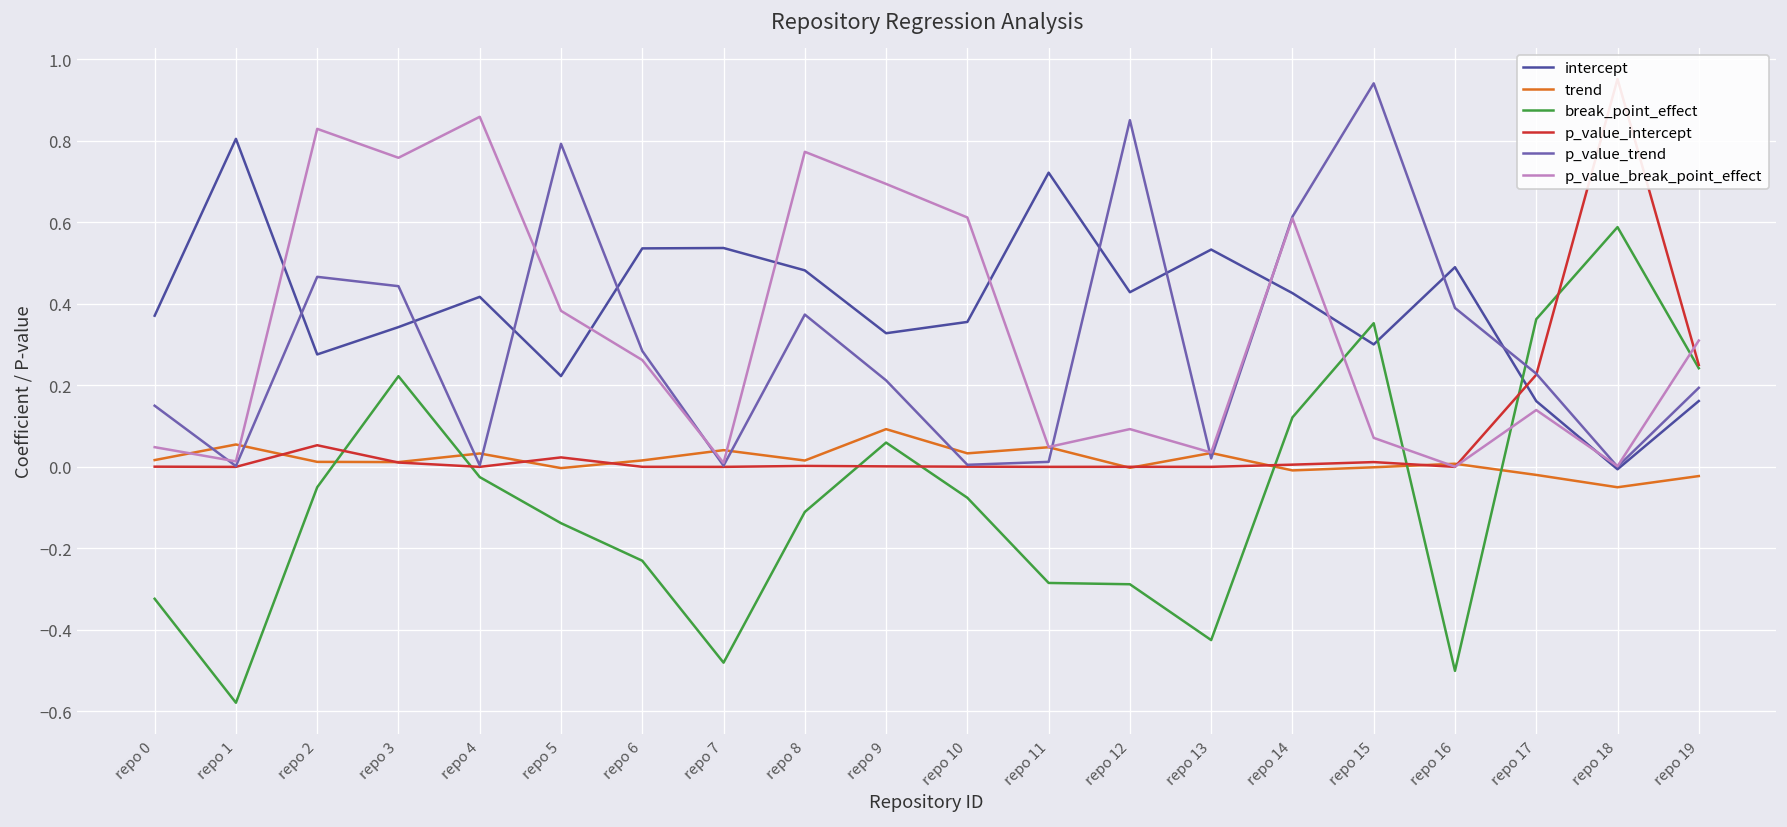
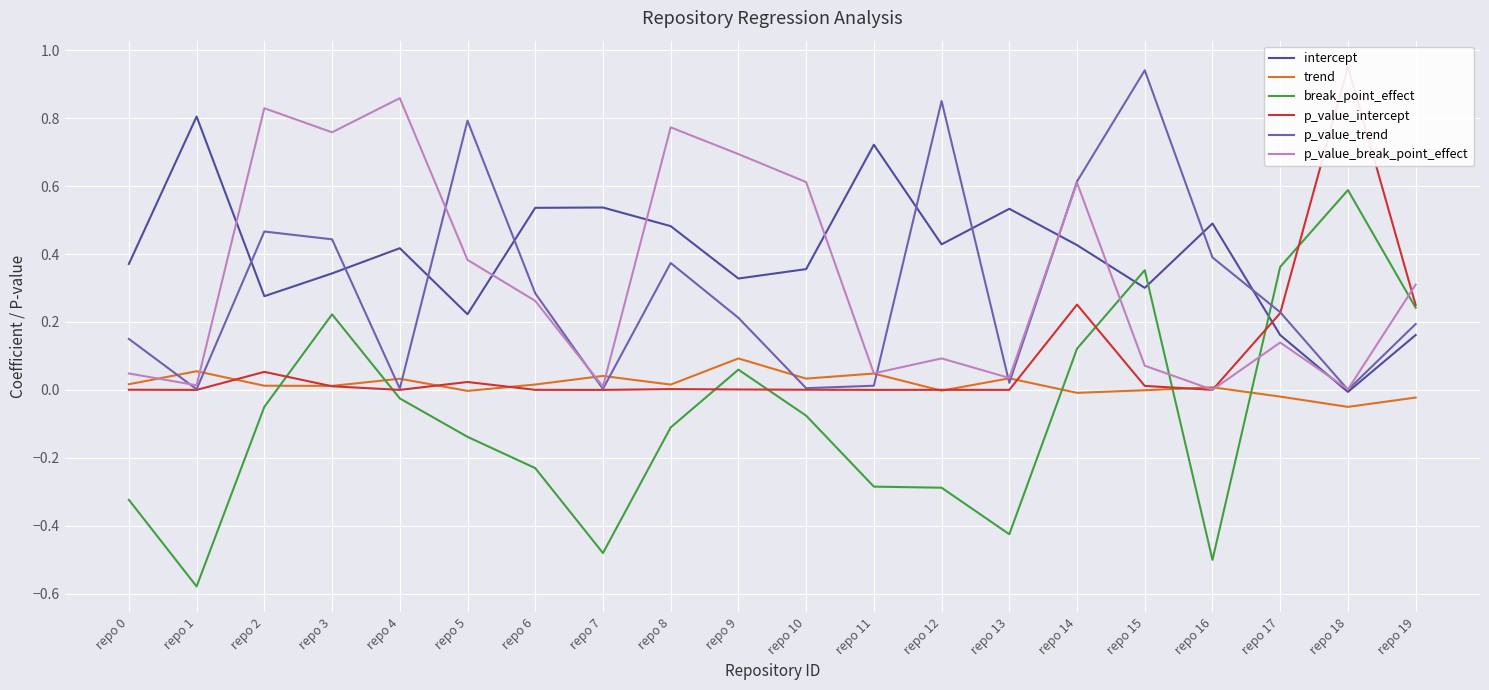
p_value_intercept, repo 14: 0.01 -> 0.25
